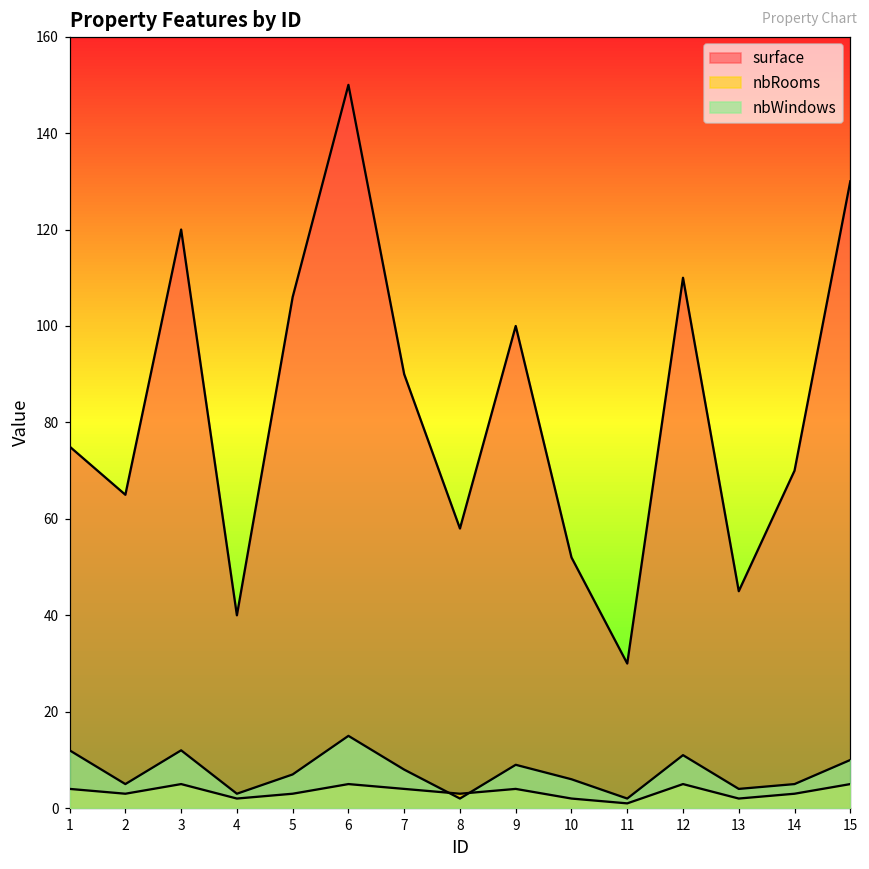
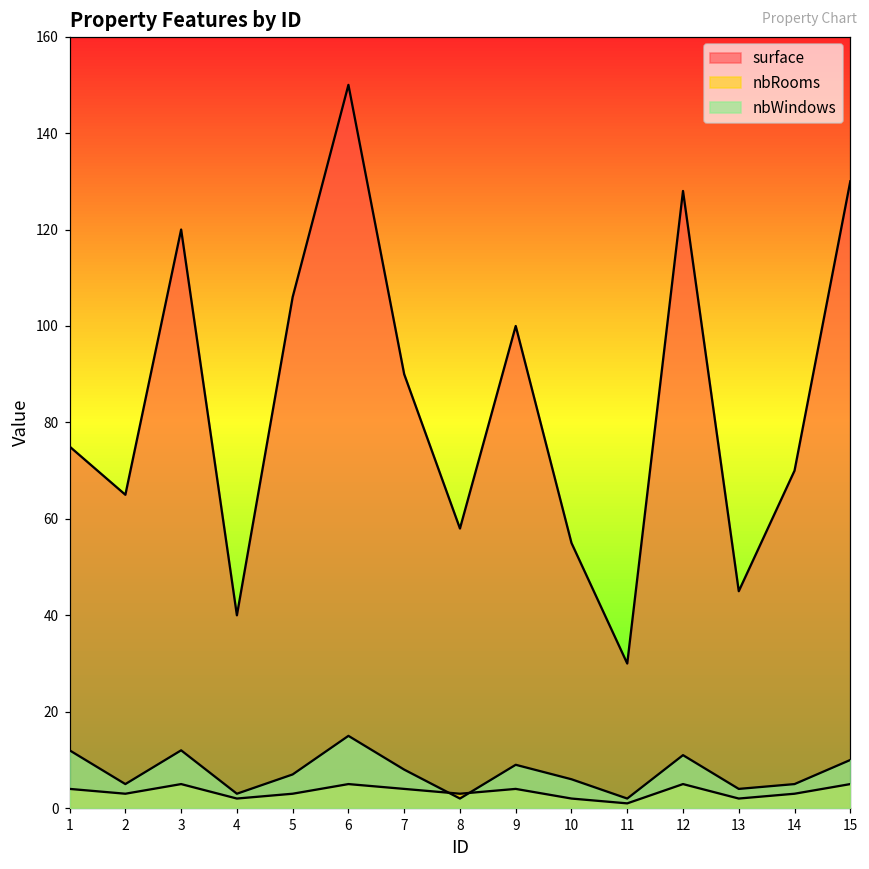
surface, 10: 52 -> 55
surface, 12: 110 -> 128
